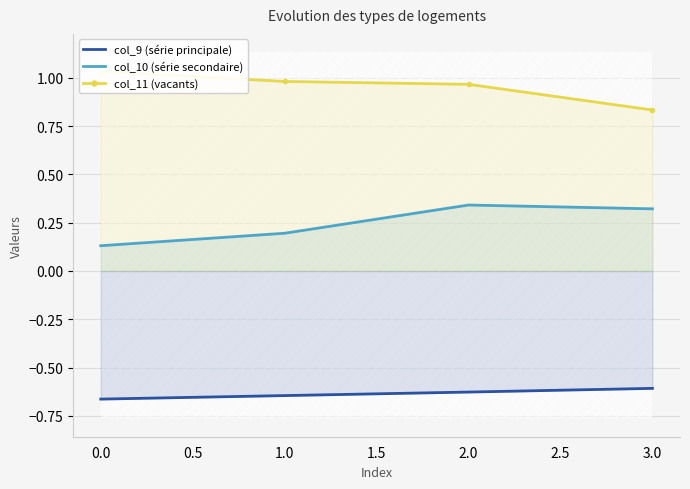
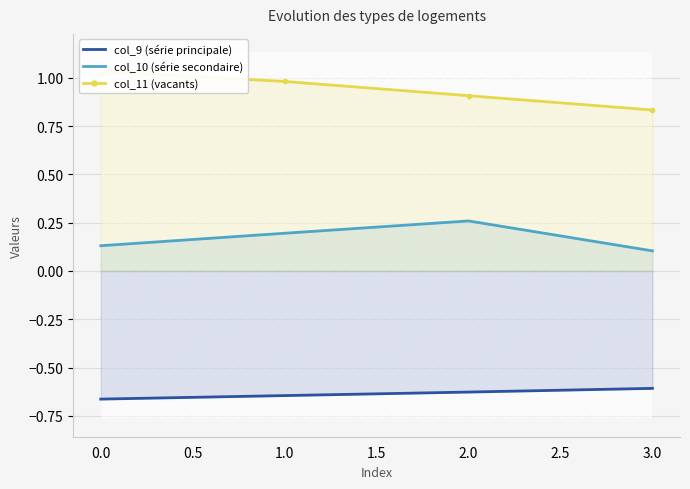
col_10 (série secondaire), 2.0: 0.34 -> 0.26
col_11 (vacants), 2.0: 0.97 -> 0.91
col_10 (série secondaire), 3.0: 0.32 -> 0.10
